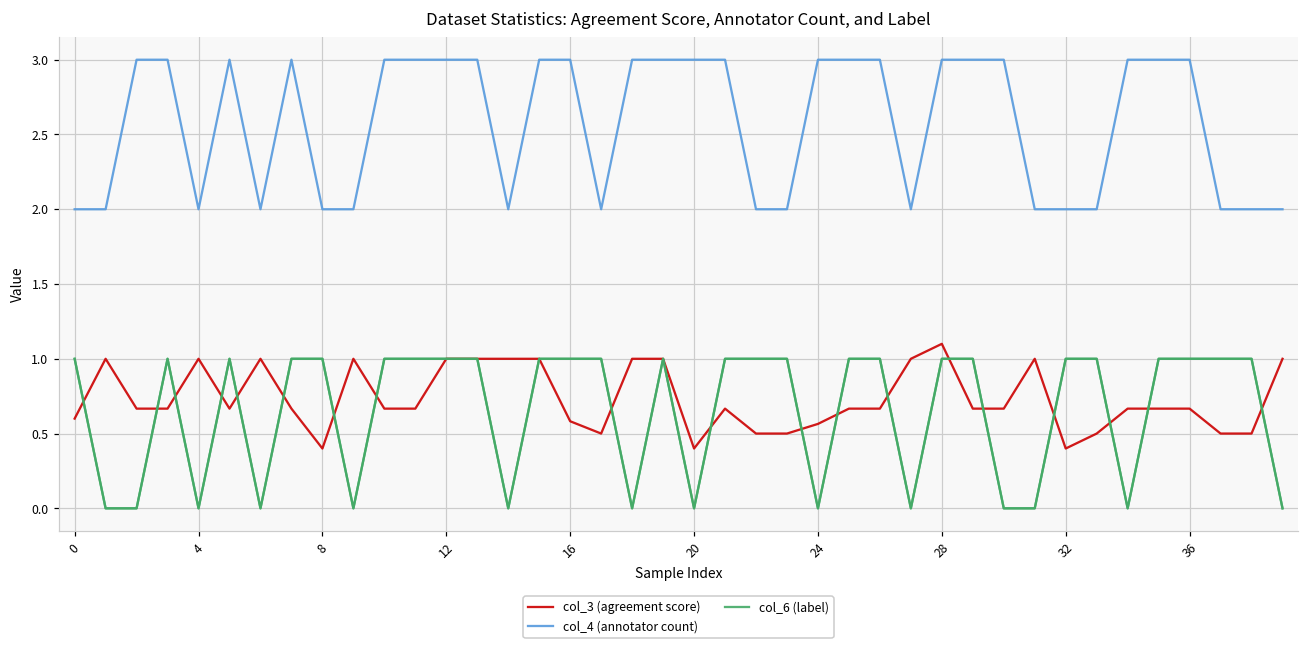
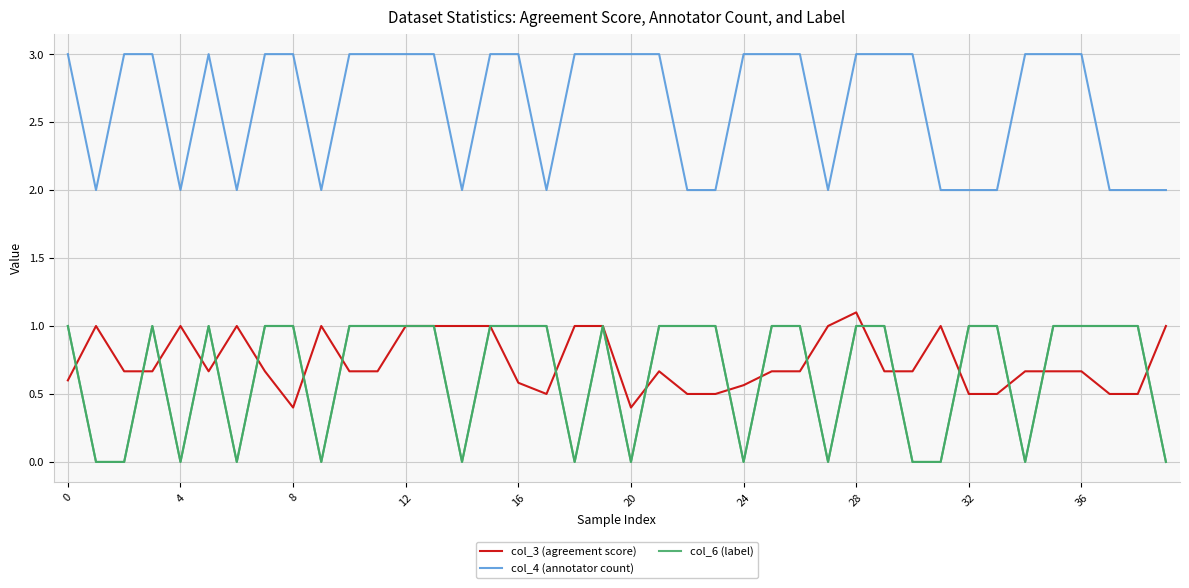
col_4 (annotator count), 0: 2 -> 3
col_4 (annotator count), 8: 2 -> 3
col_3 (agreement score), 32: 0.4 -> 0.5
